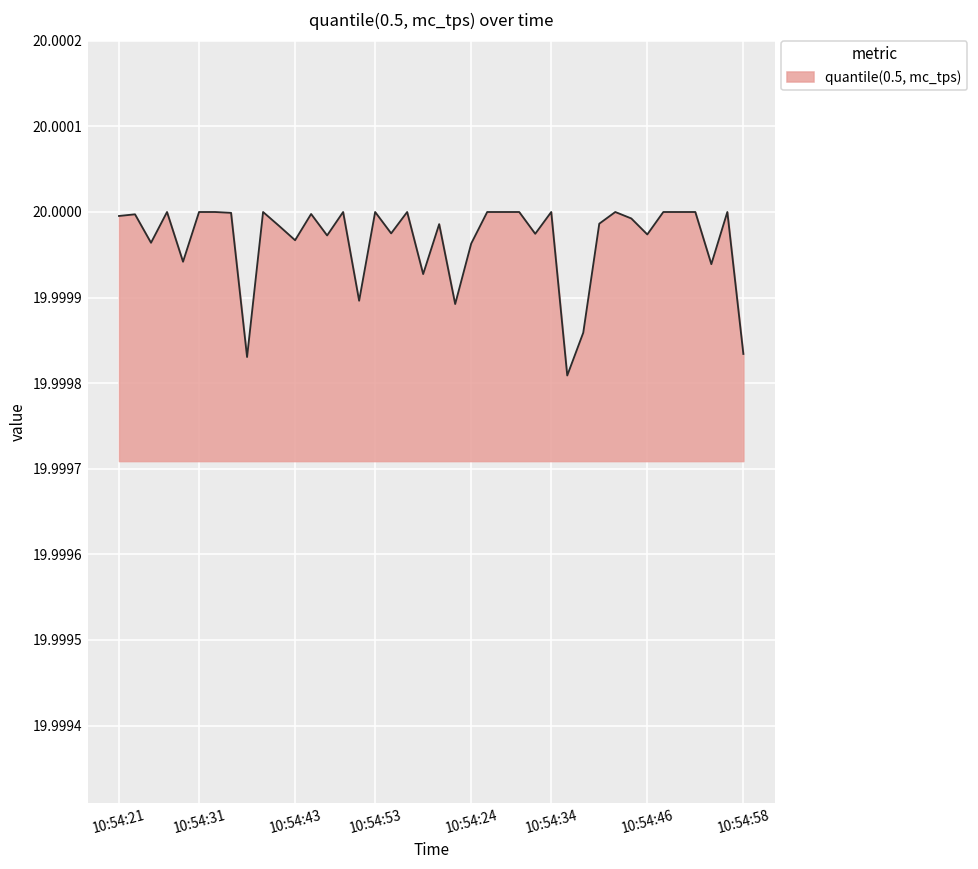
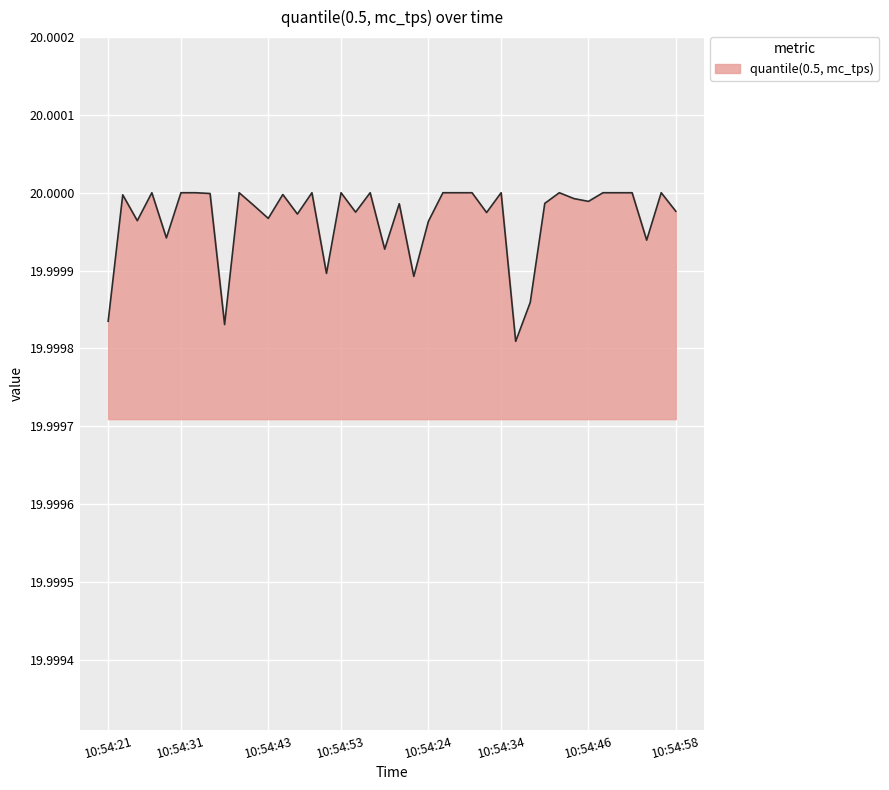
10:54:21: 20.00000 -> 19.99983
10:54:46: 19.99997 -> 19.99999
10:54:58: 19.99983 -> 19.99998
